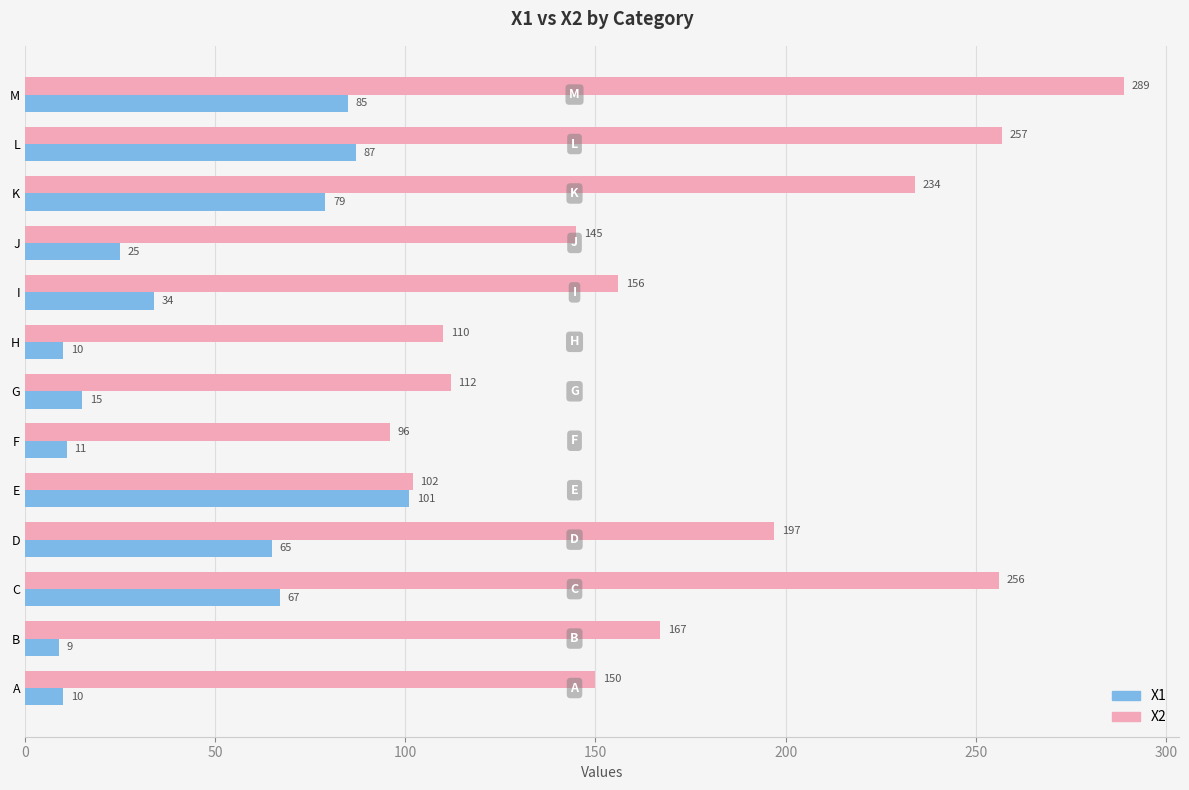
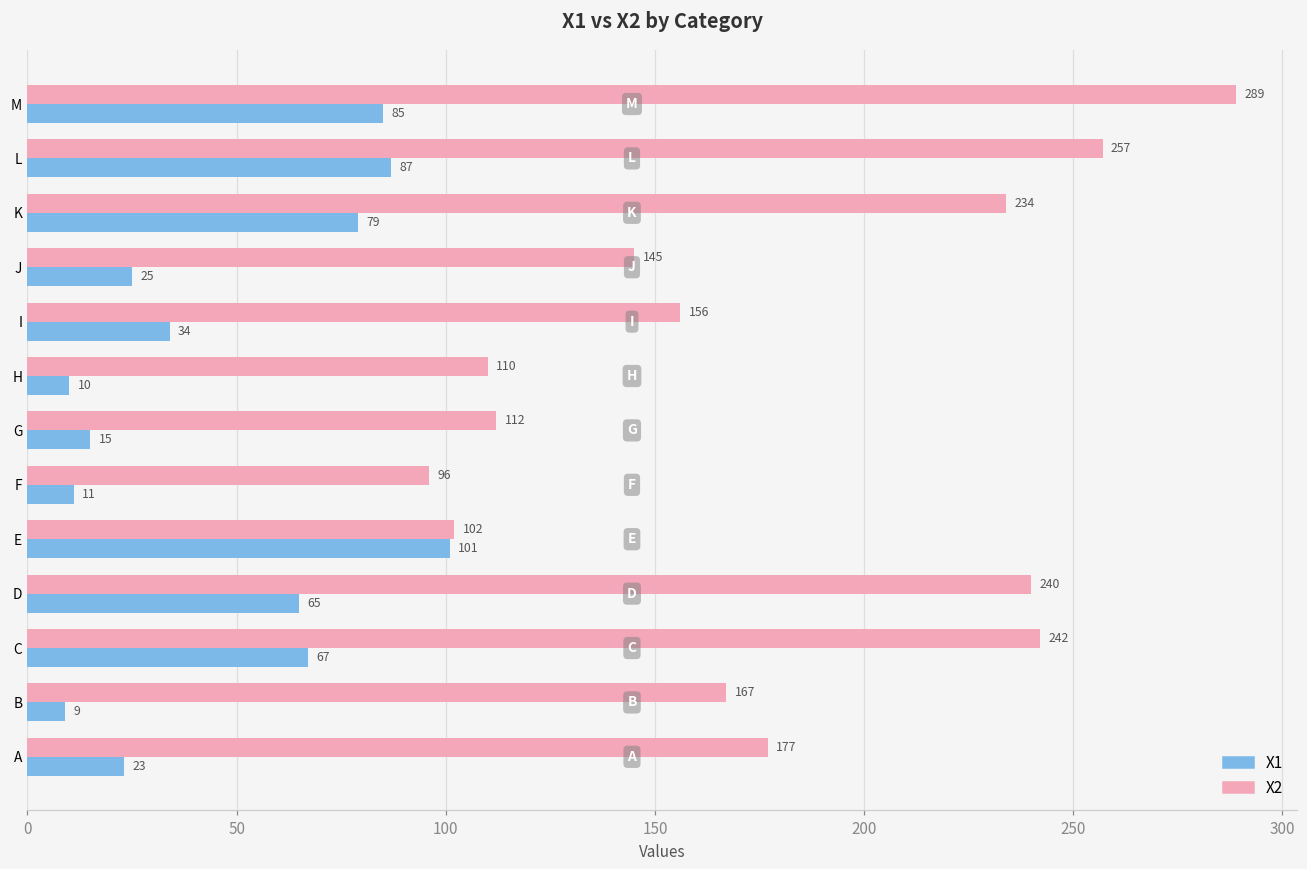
X2, D: 197 -> 240
X2, C: 256 -> 242
X2, A: 150 -> 177
X1, A: 10 -> 23
